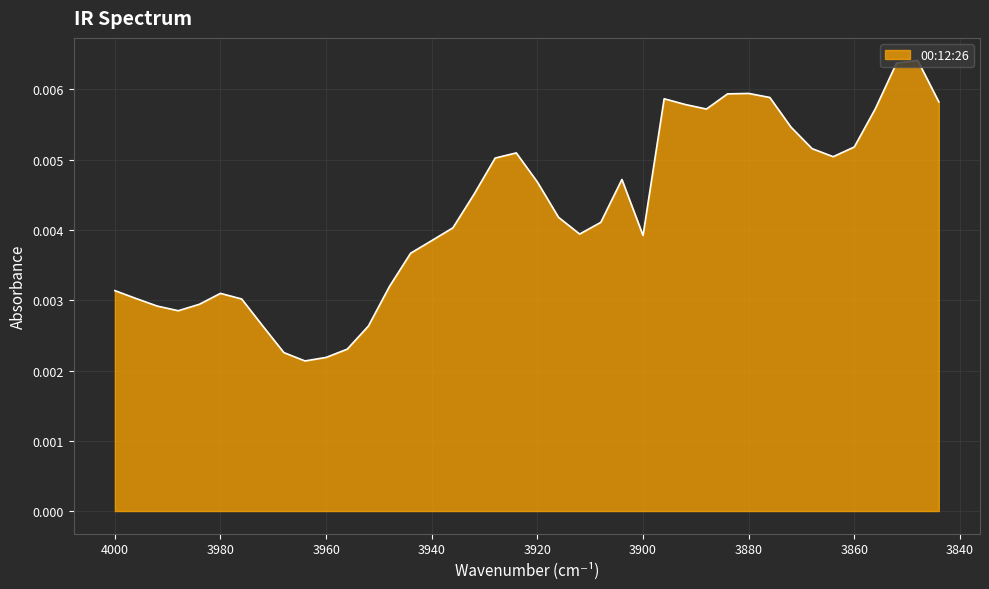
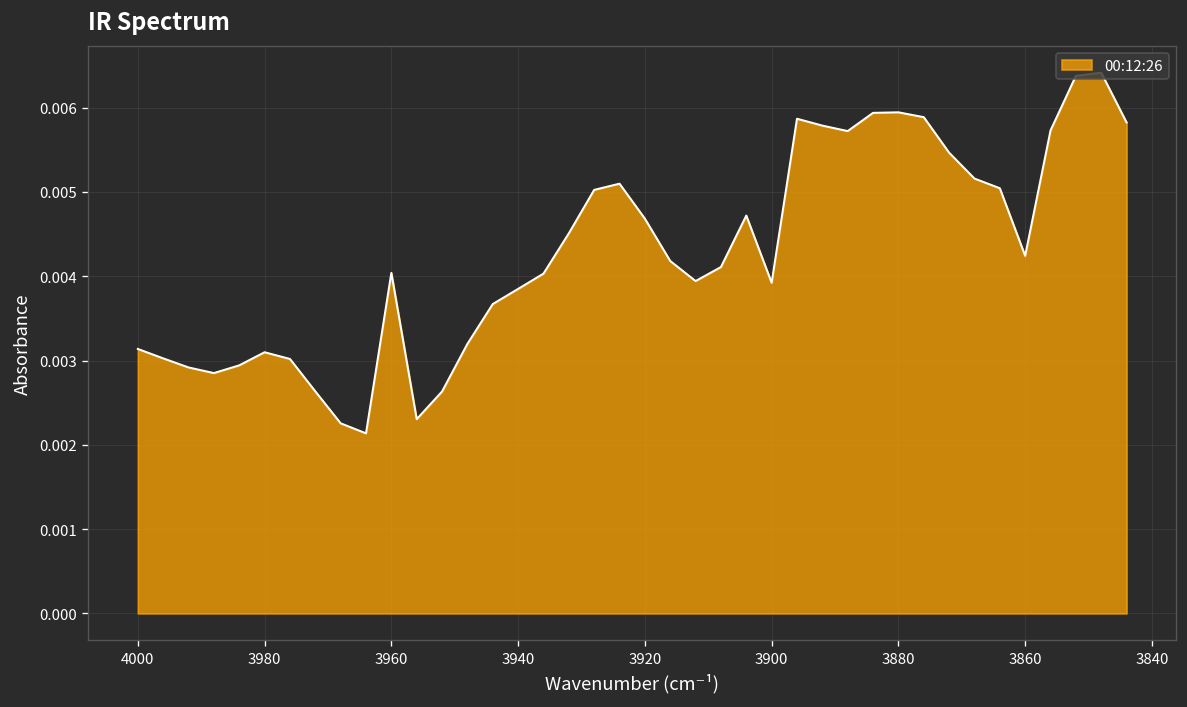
3960: 0.0022 -> 0.0040
3860: 0.0052 -> 0.0042
